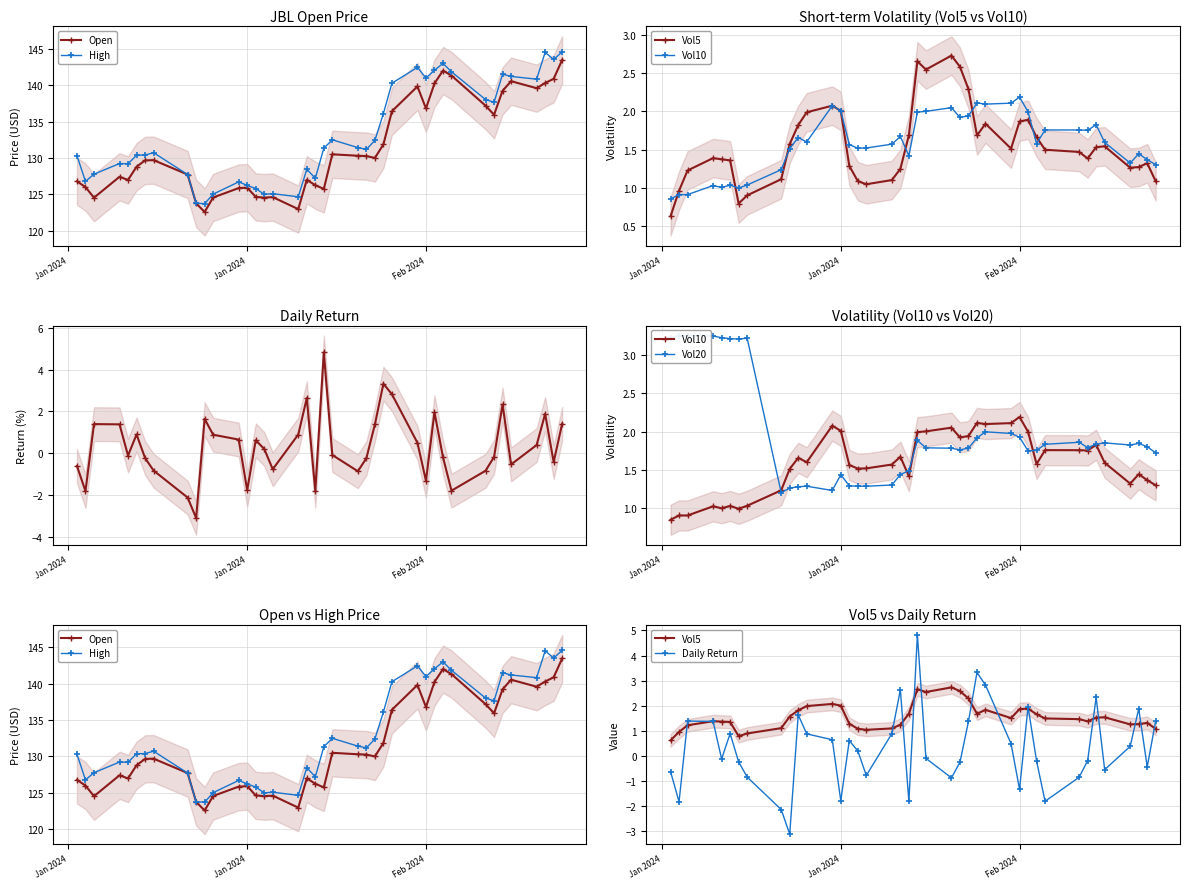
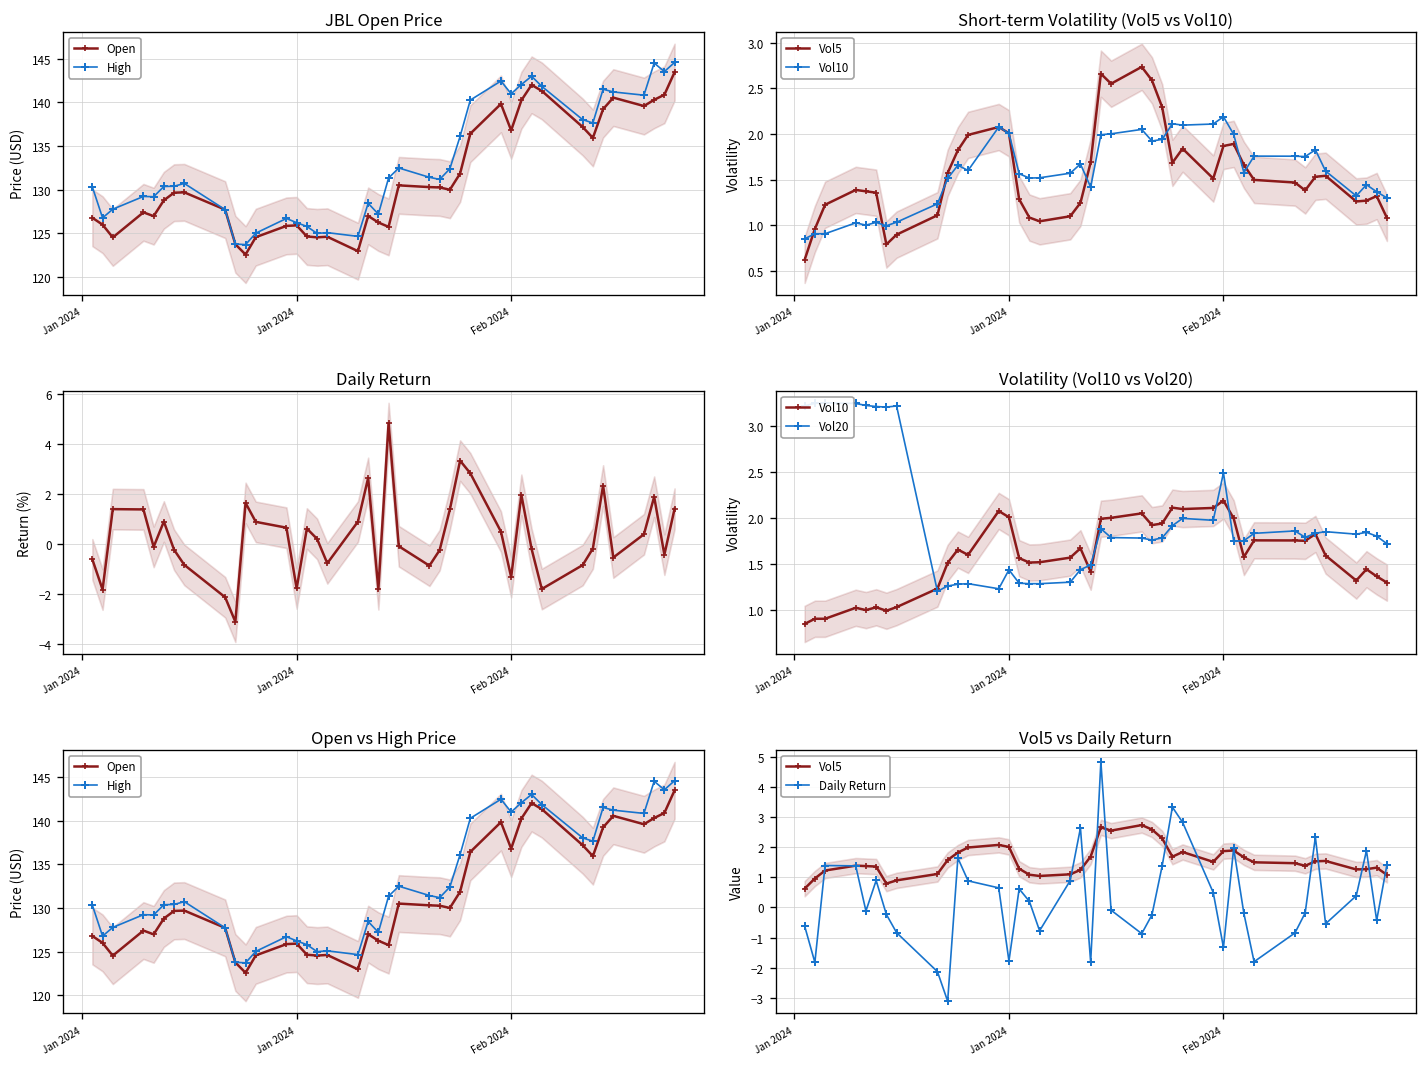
Volatility (Vol10 vs Vol20), Vol20, Feb 2024: 1.9 -> 2.5
